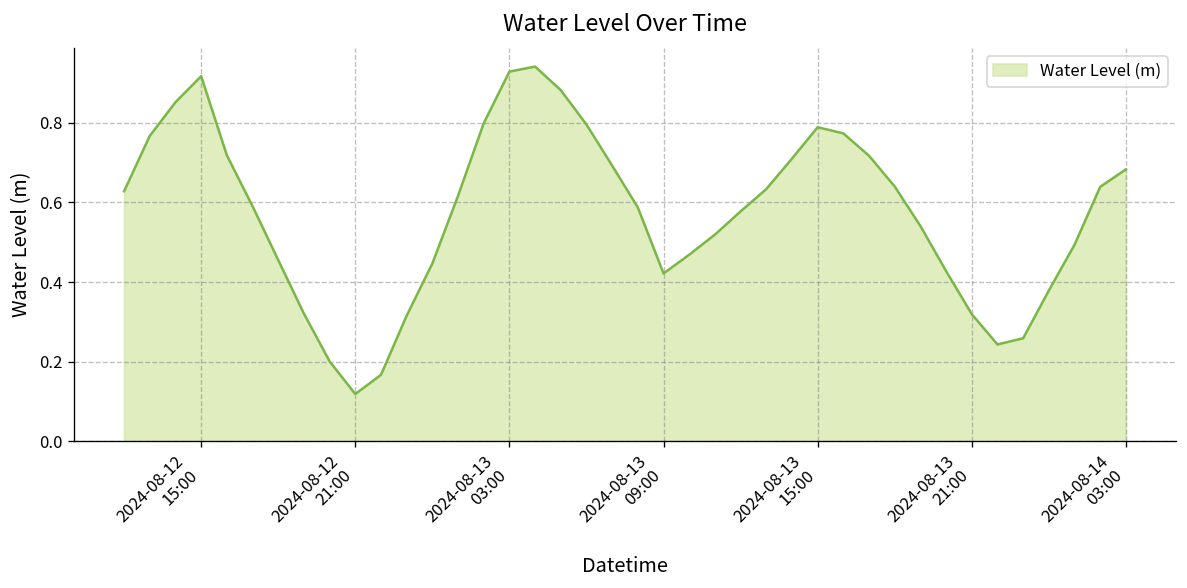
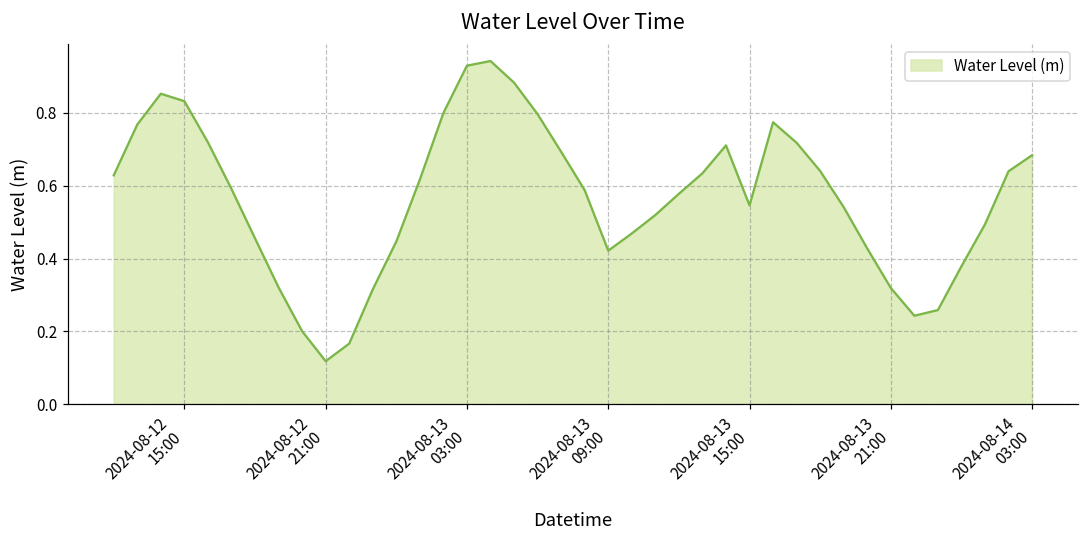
2024-08-12 15:00: 0.92 -> 0.83
2024-08-13 15:00: 0.79 -> 0.55
